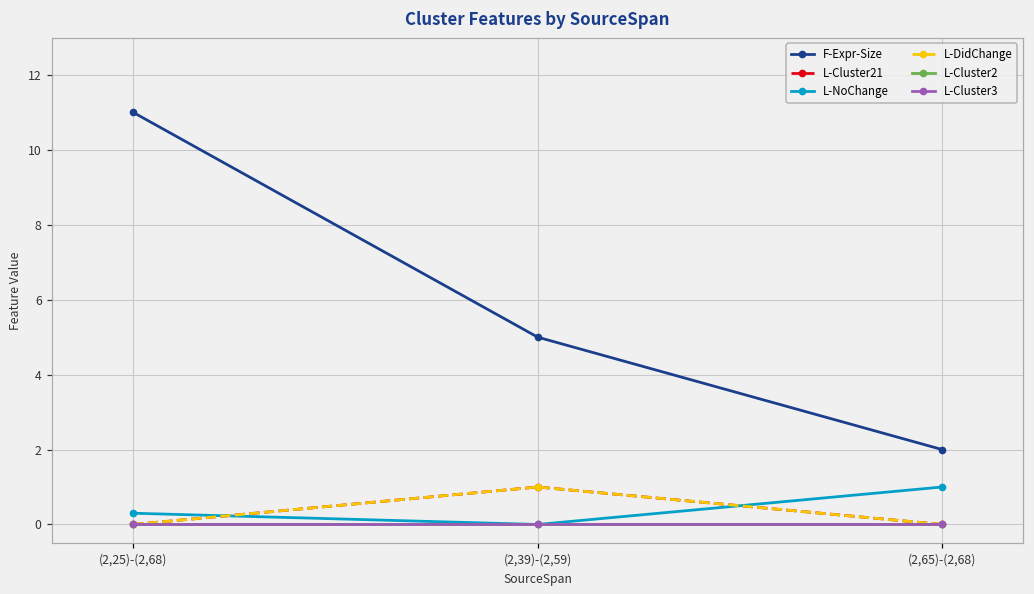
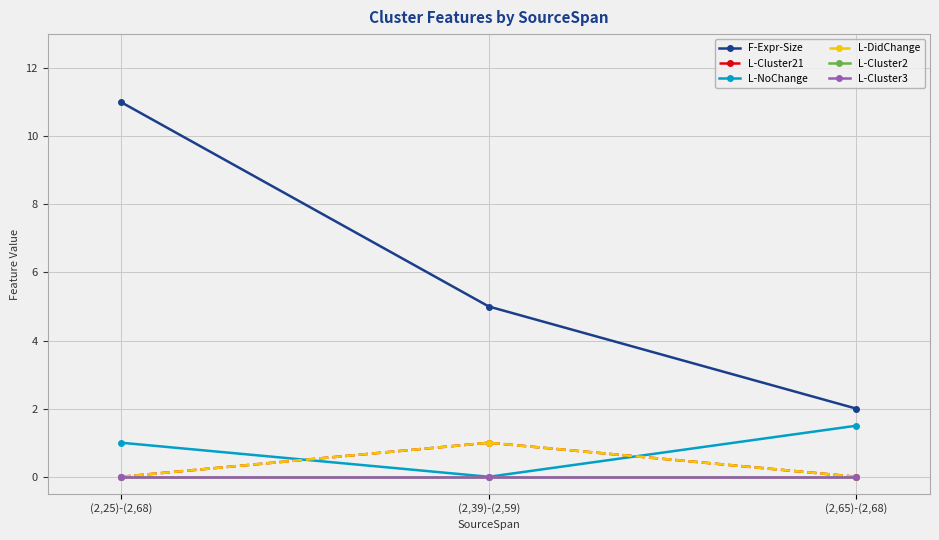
L-NoChange, (2,25)-(2,68): 0.3 -> 1.0
L-NoChange, (2,65)-(2,68): 1.0 -> 1.5
